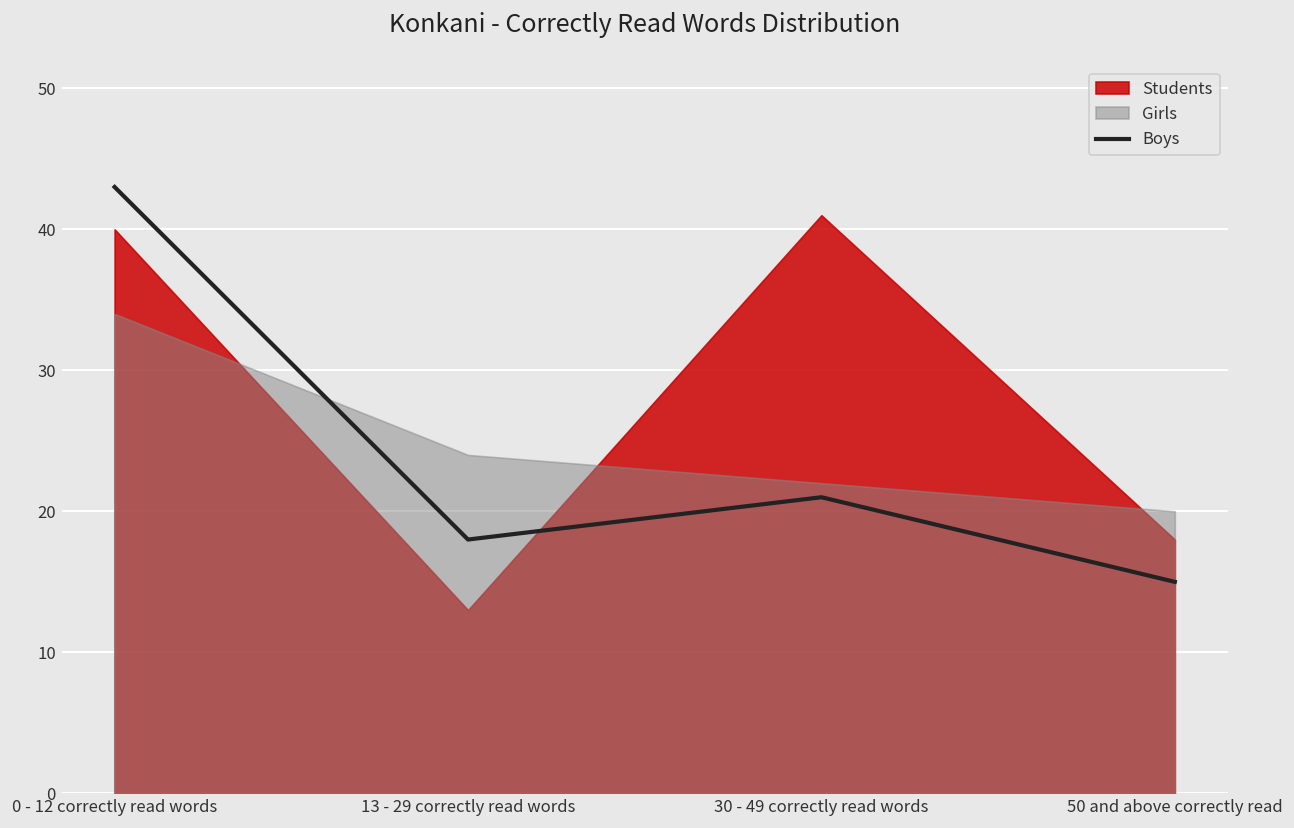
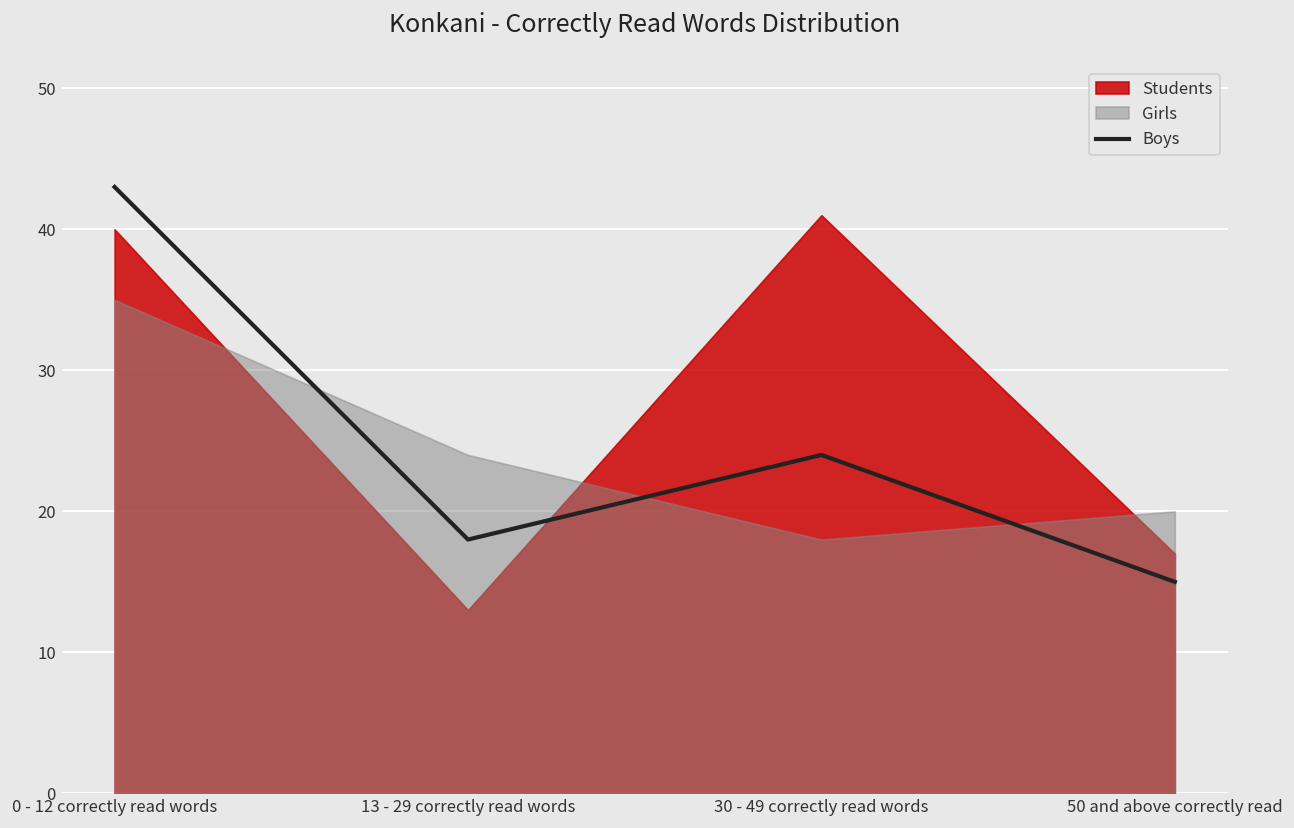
Girls, 0 - 12 correctly read words: 34 -> 35
Boys, 30 - 49 correctly read words: 21 -> 24
Girls, 30 - 49 correctly read words: 22 -> 18
Students, 50 and above correctly read: 18 -> 17
